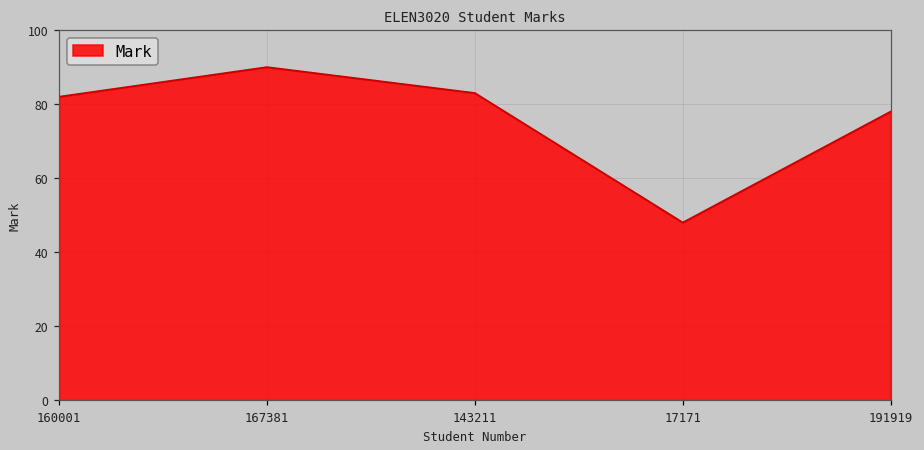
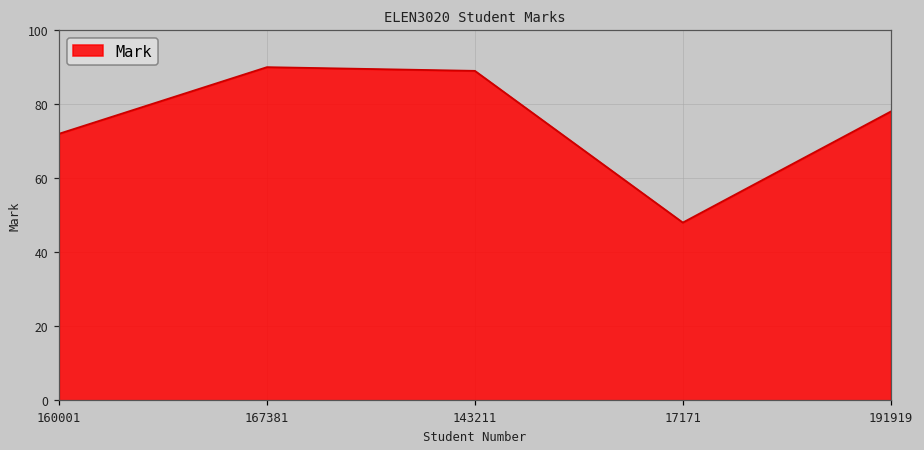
160001: 82 -> 72
143211: 83 -> 89
